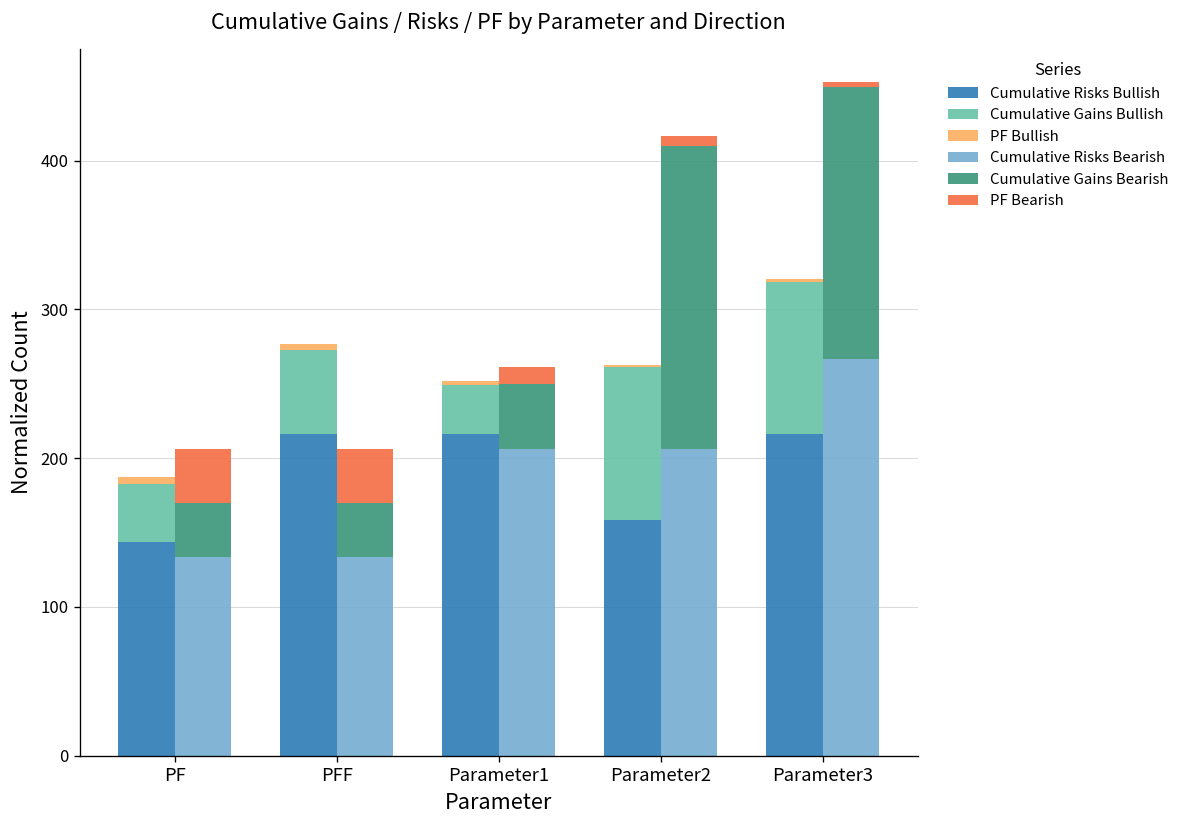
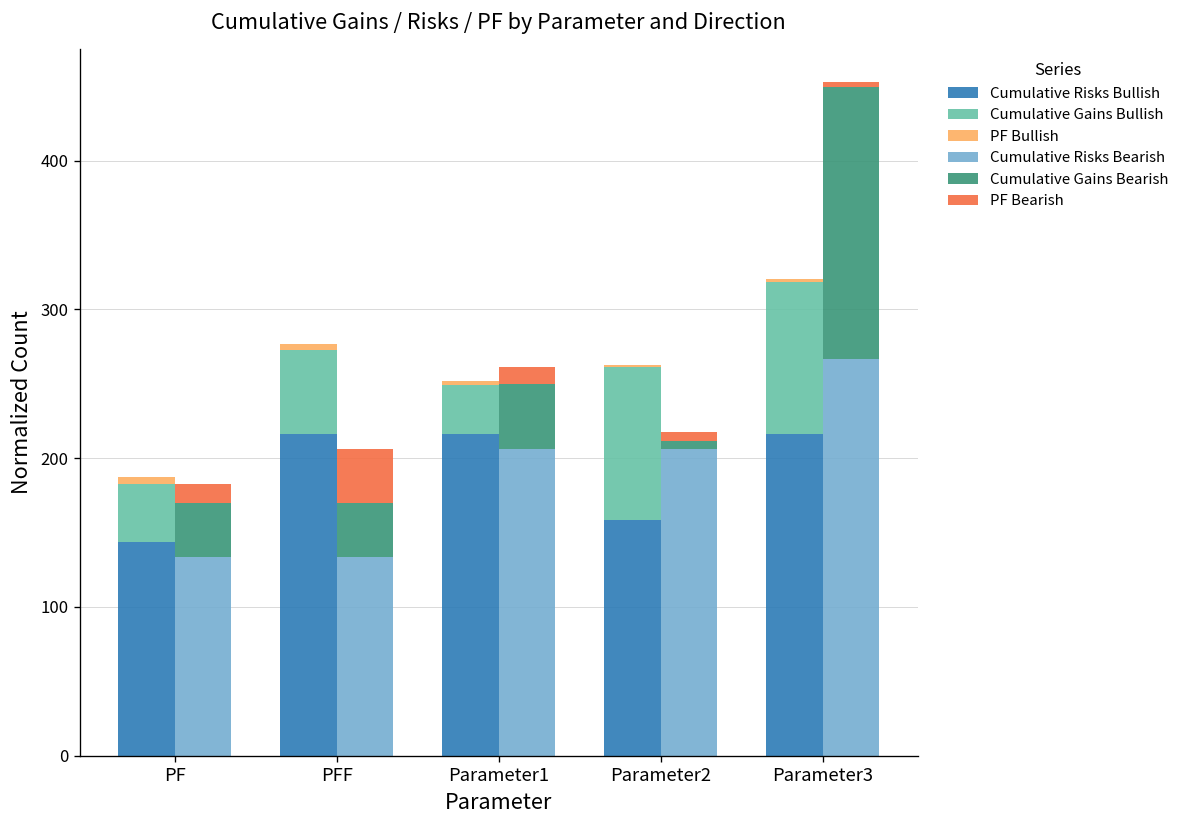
PF Bearish, PF: 36 -> 13
Cumulative Gains Bearish, Parameter2: 204 -> 5
